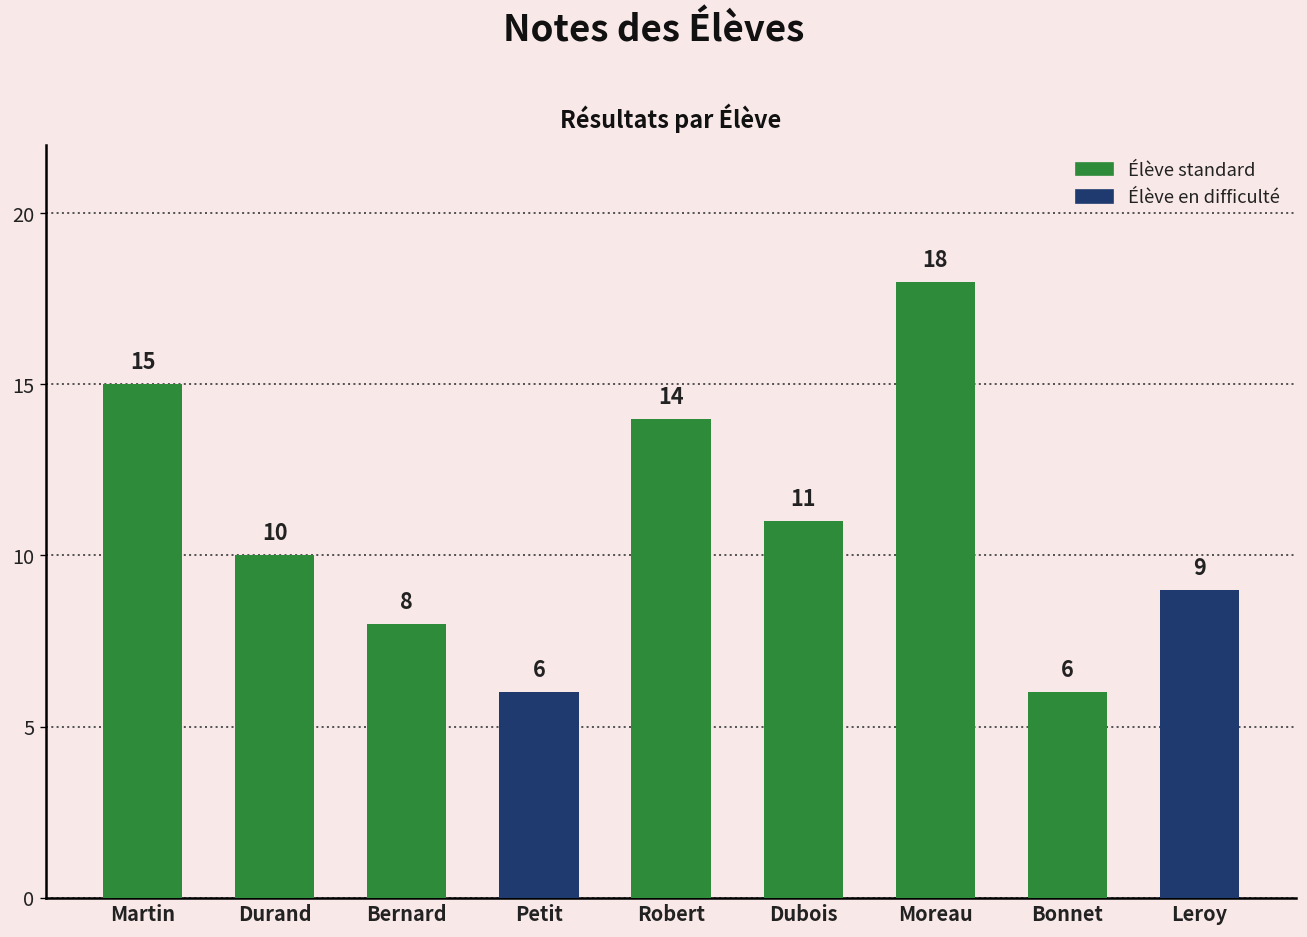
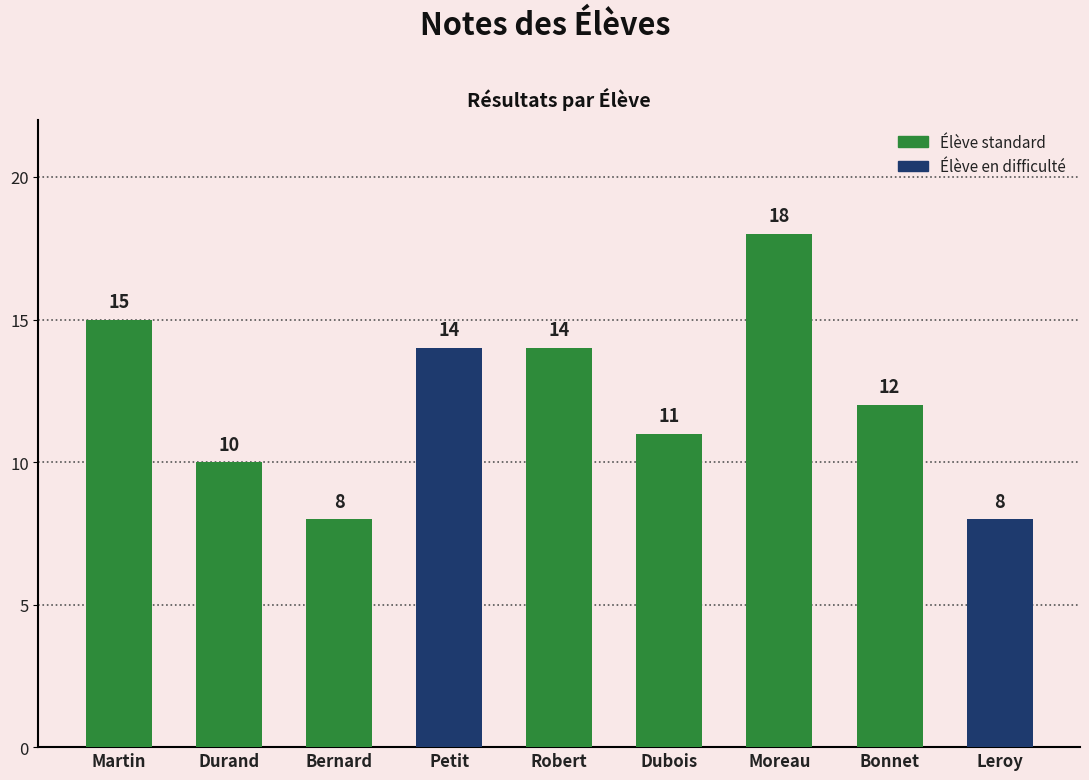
Petit: 6 -> 14
Bonnet: 6 -> 12
Leroy: 9 -> 8
